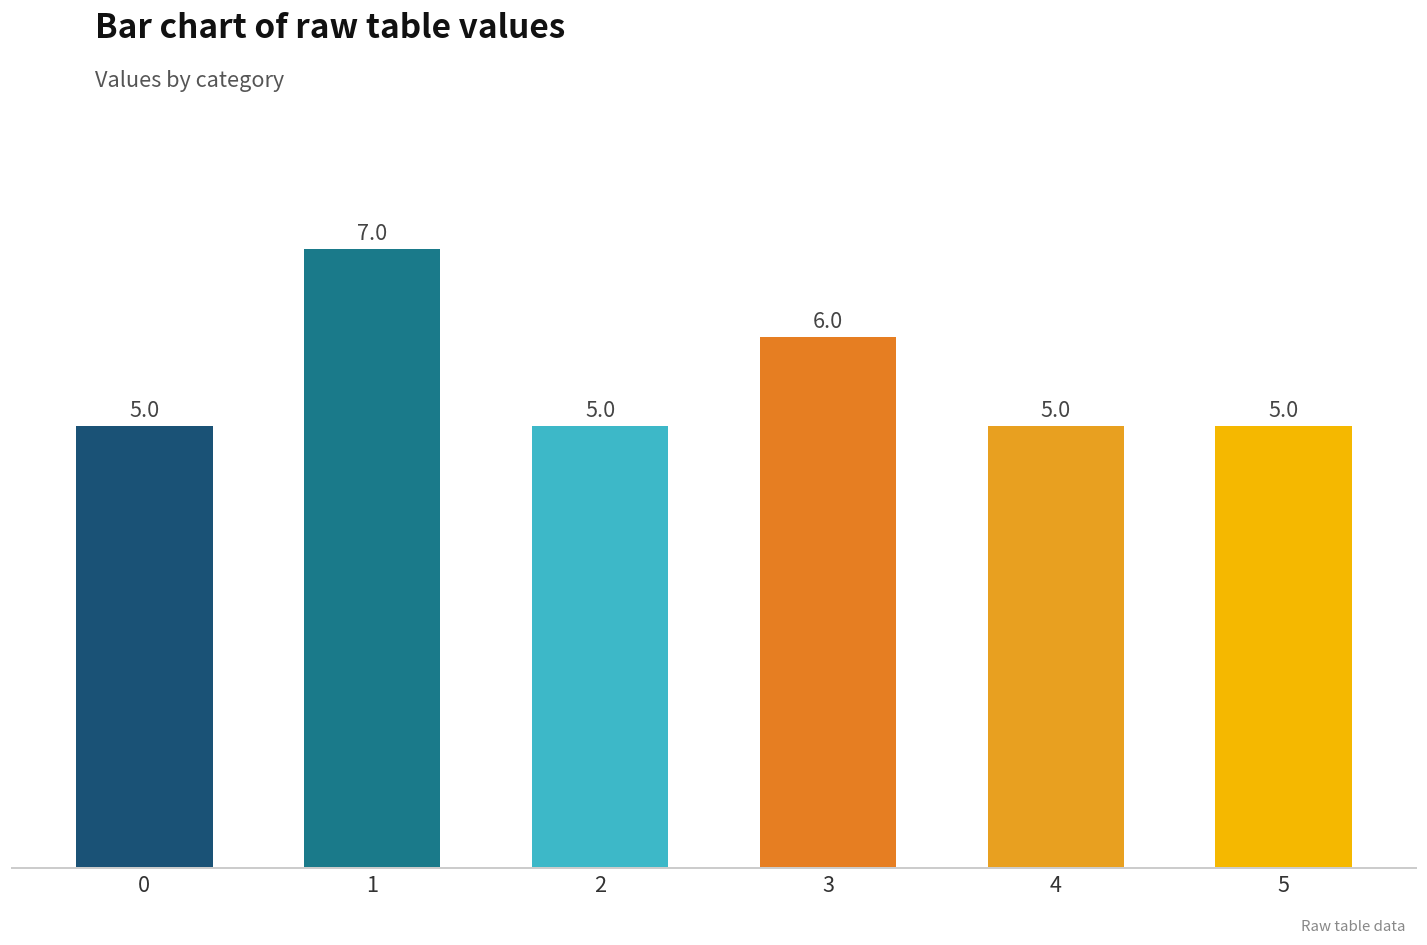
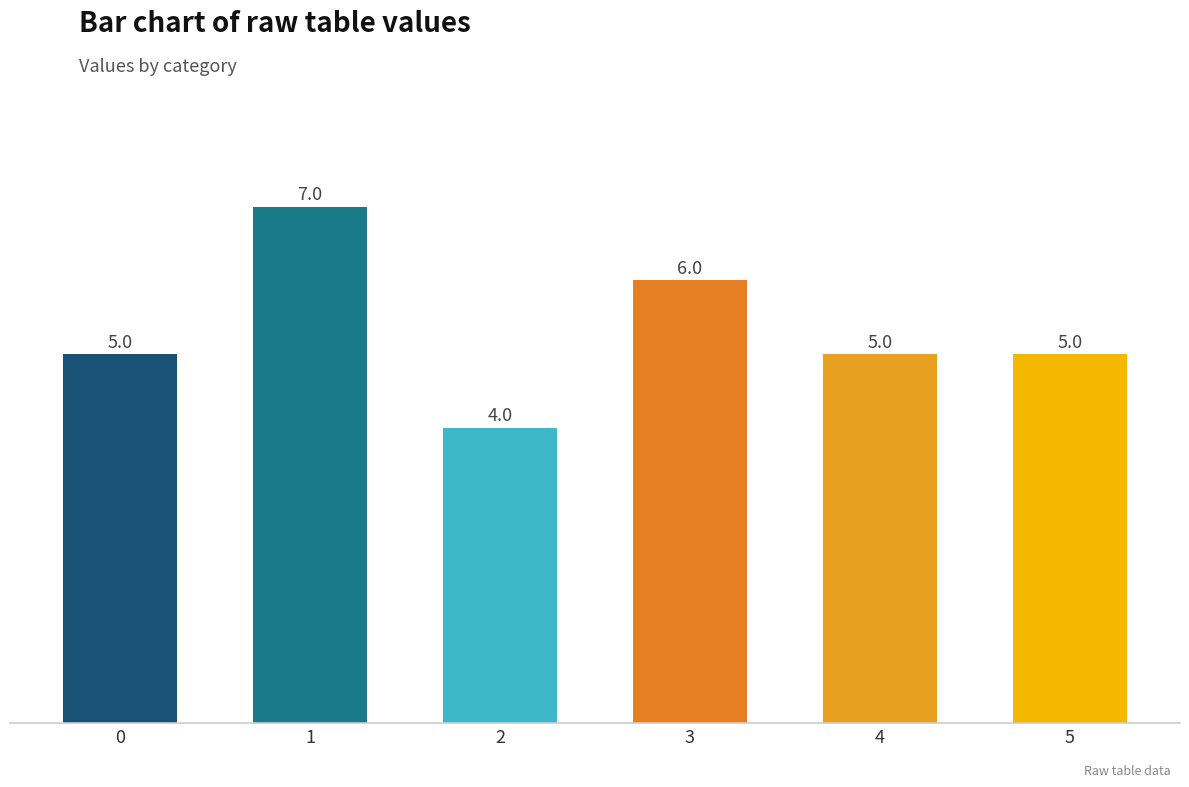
2: 5.0 -> 4.0
